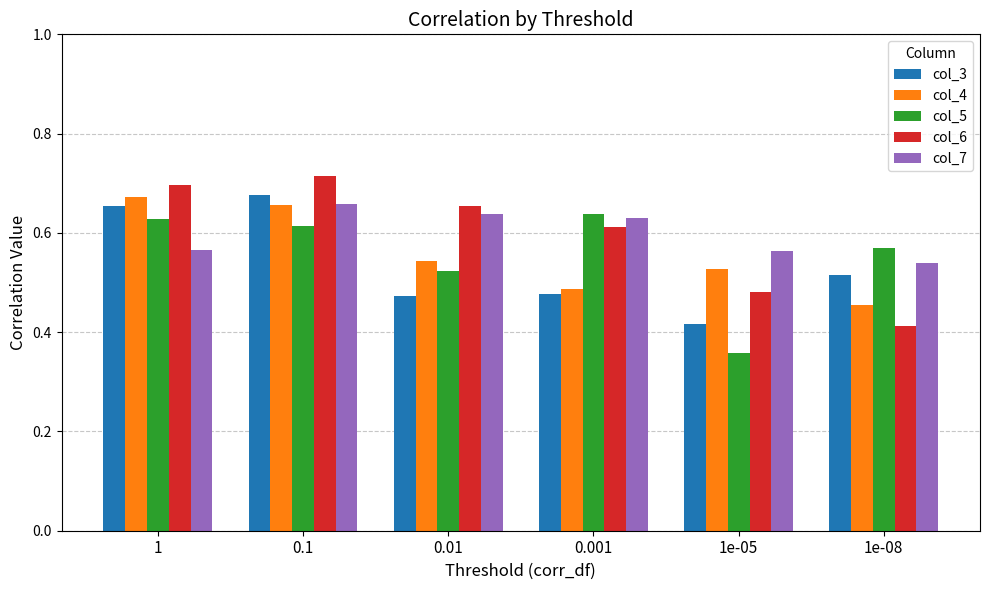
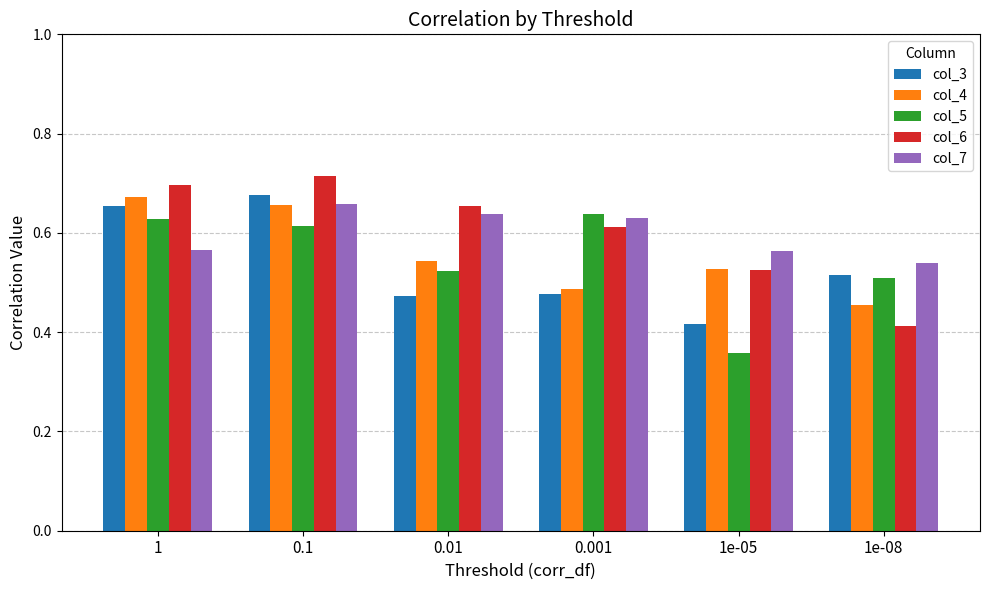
col_6, 1e-05: 0.48 -> 0.52
col_5, 1e-08: 0.57 -> 0.51
